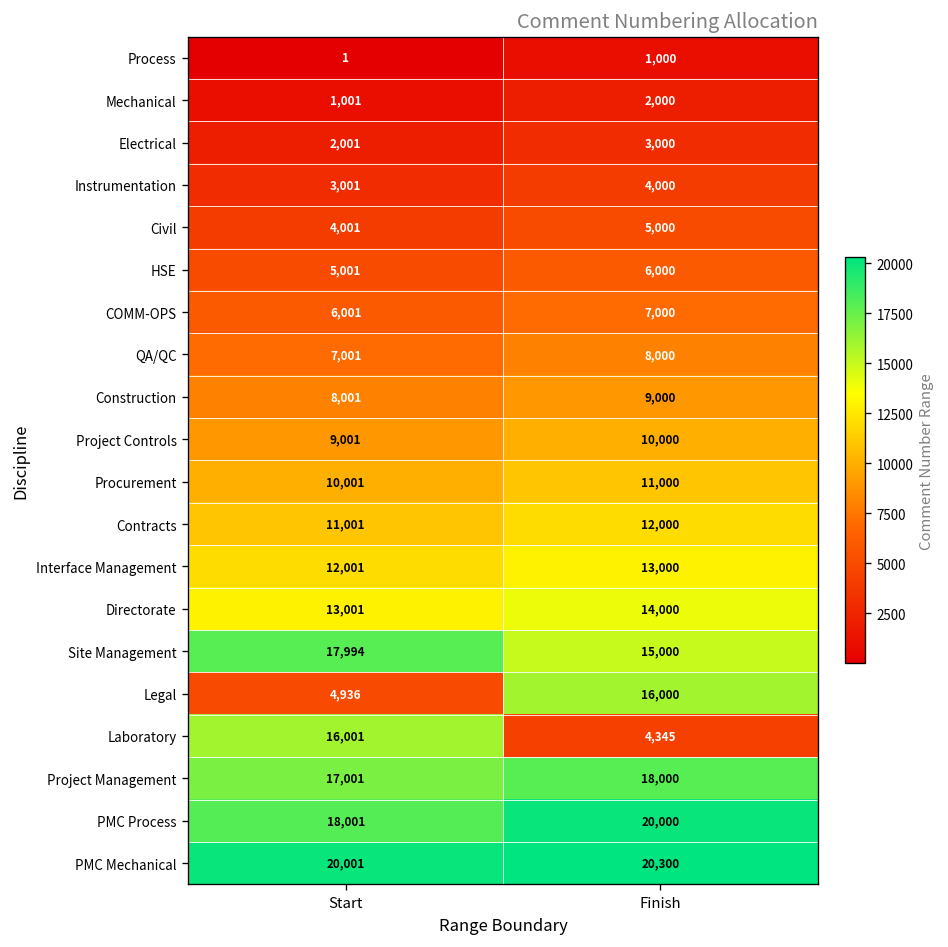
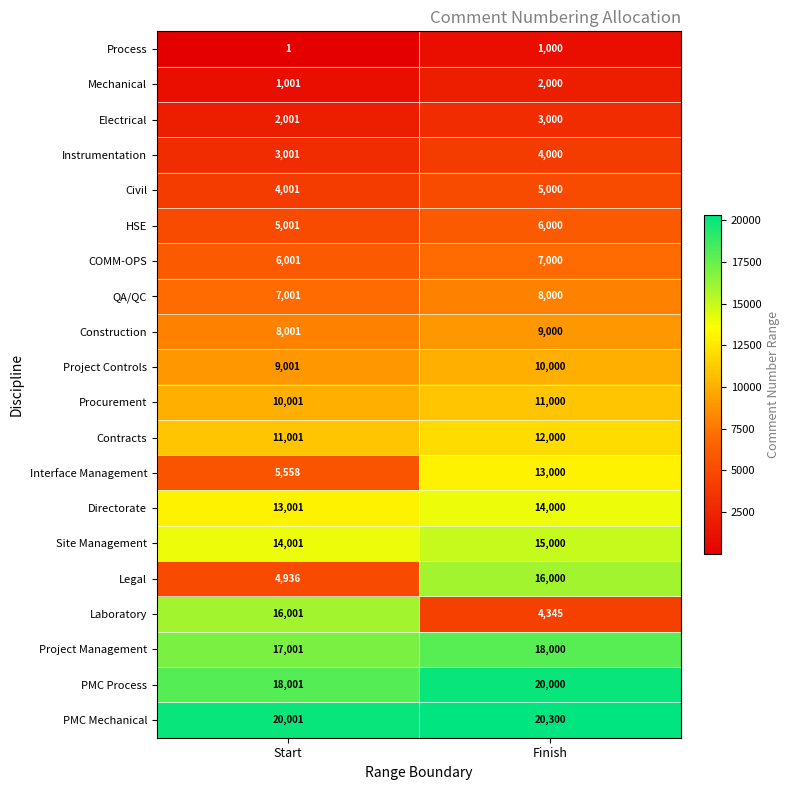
Interface Management, Start: 12,001 -> 5,558
Site Management, Start: 17,994 -> 14,001
